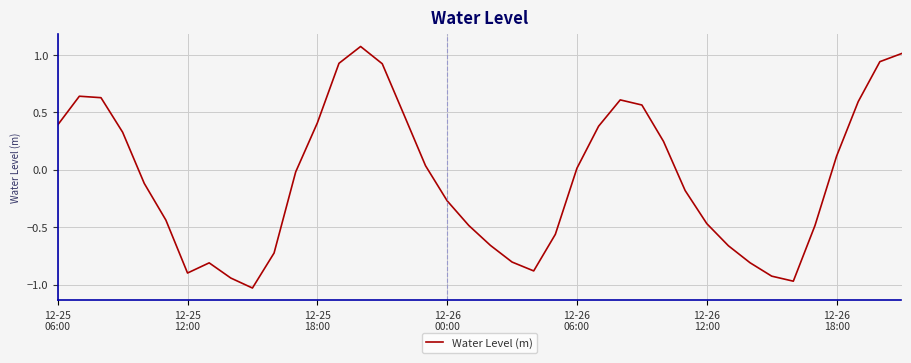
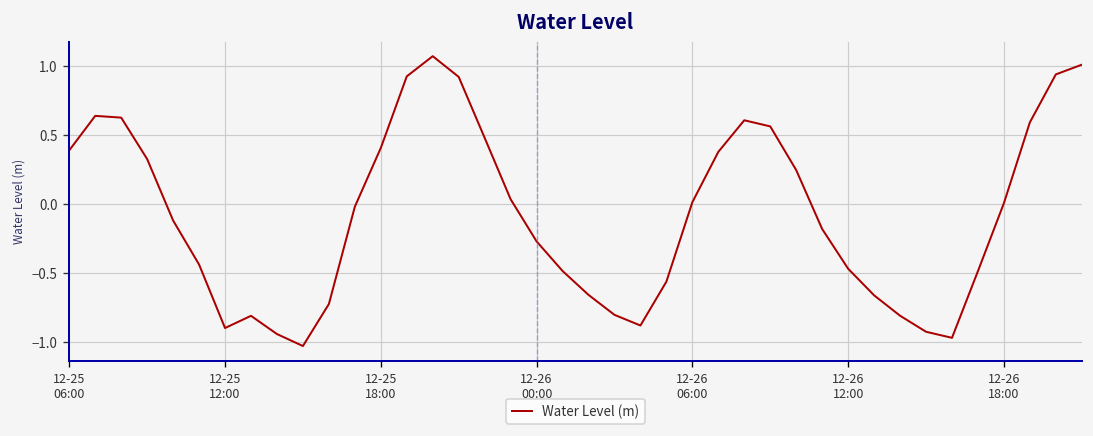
12-26 18:00: 0.12 -> 0.01
